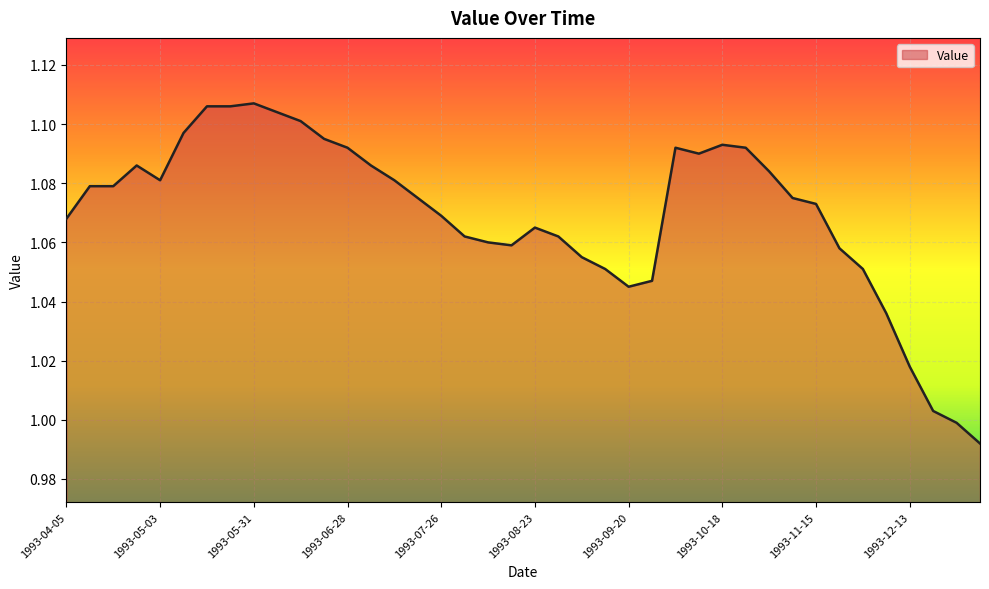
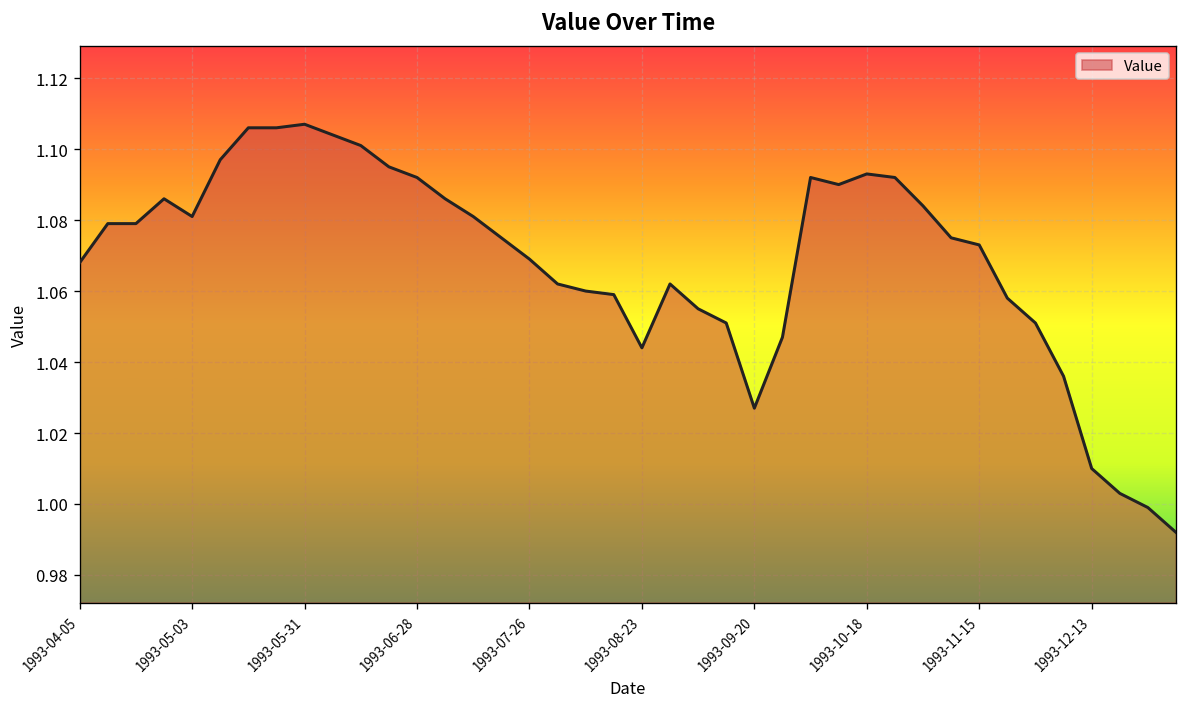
1993-08-23: 1.065 -> 1.044
1993-09-20: 1.045 -> 1.027
1993-12-13: 1.018 -> 1.010
